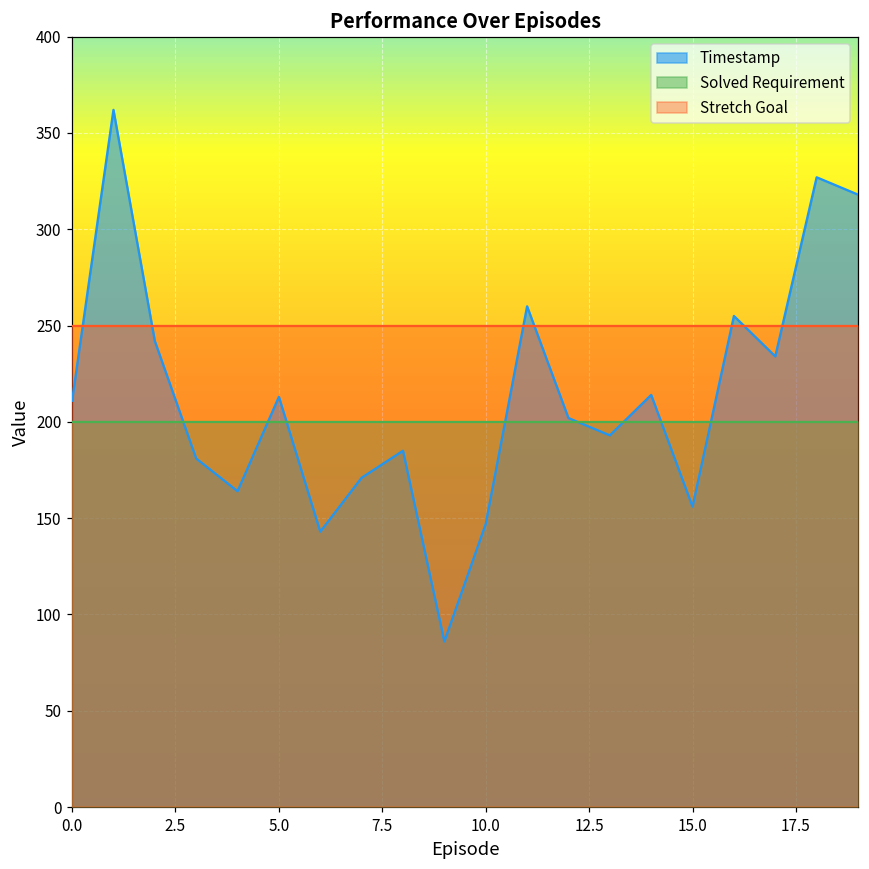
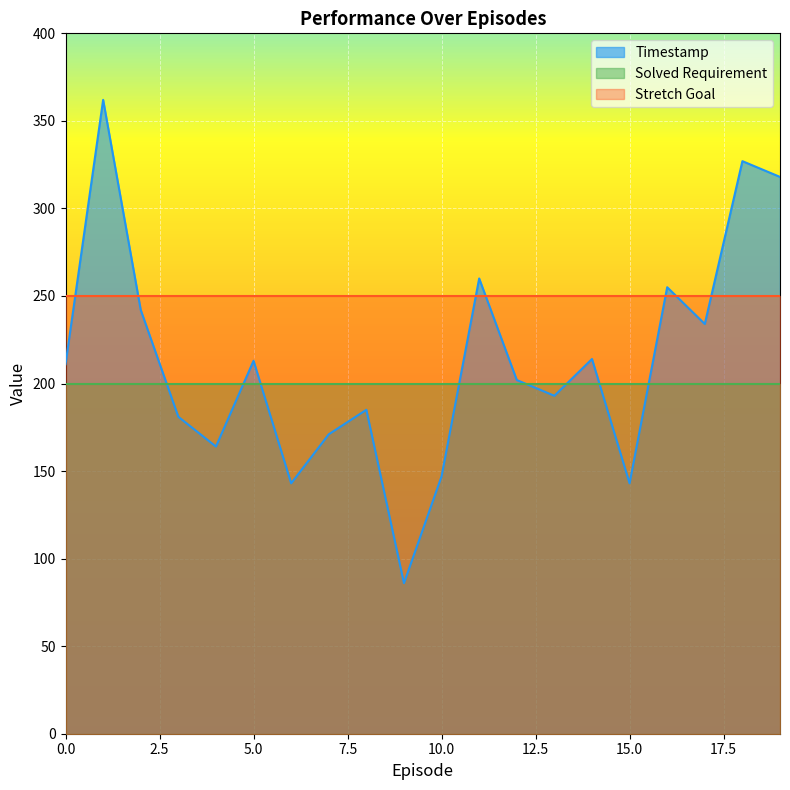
Timestamp, 15.0: 156 -> 143
